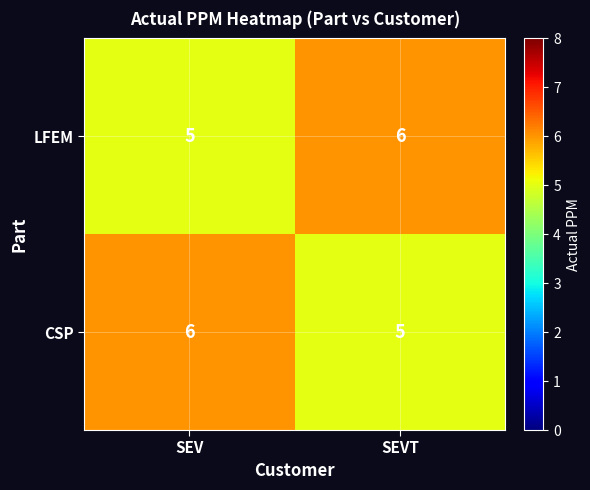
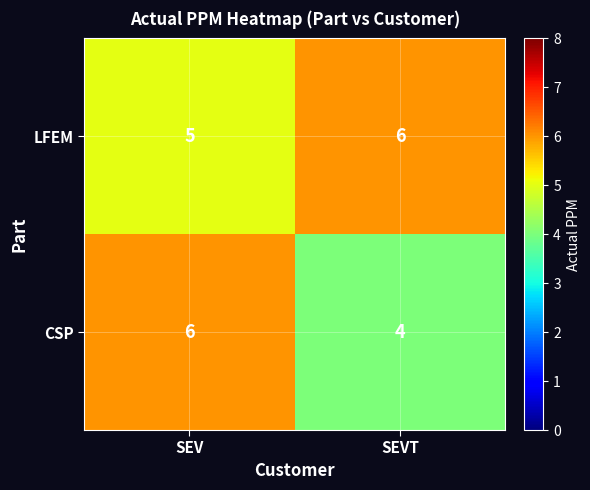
CSP, SEVT: 5 -> 4
